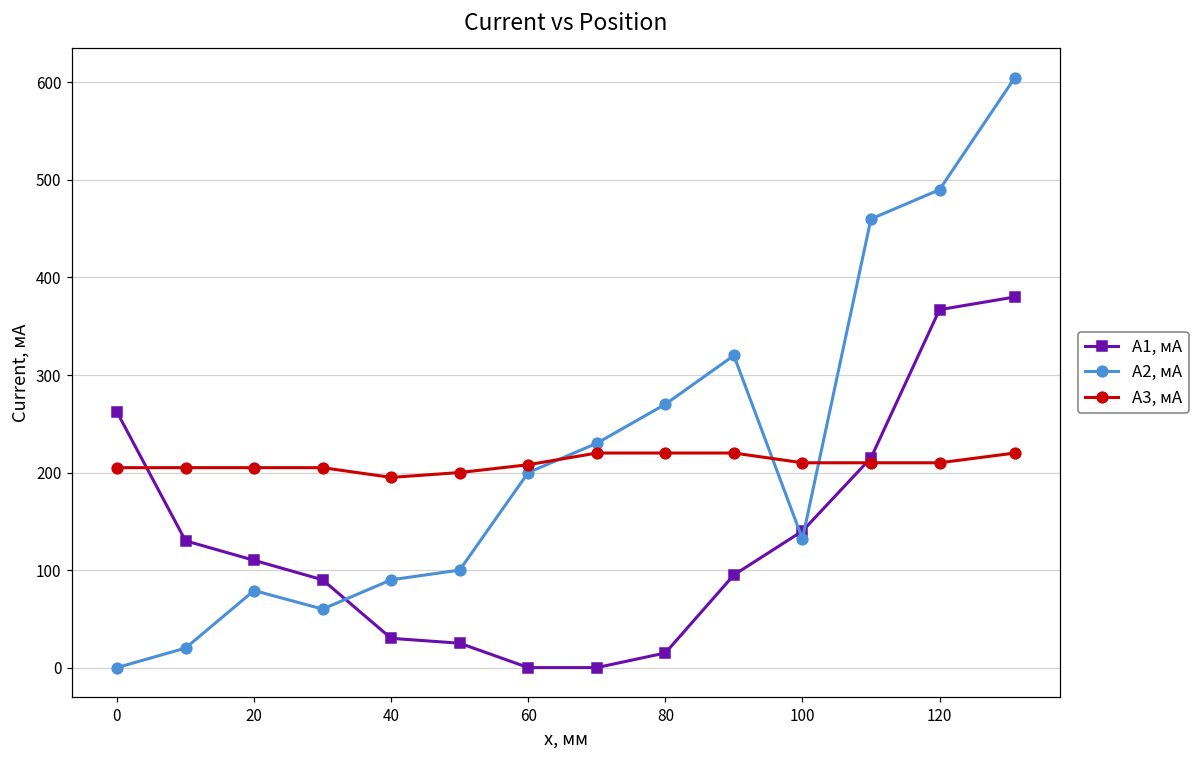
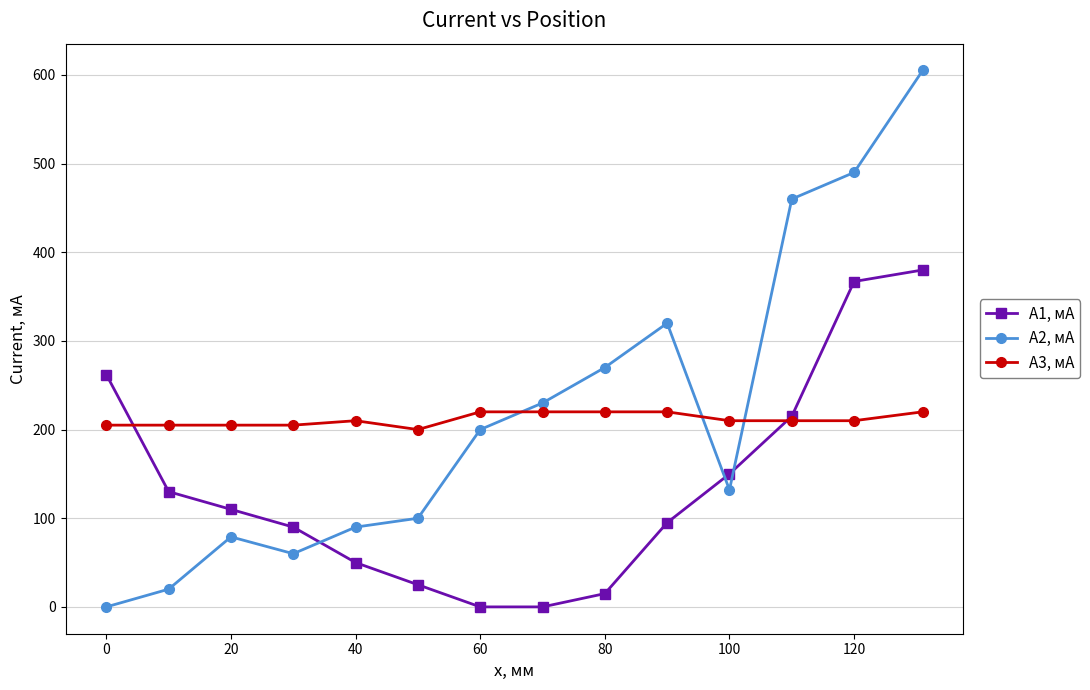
A1, мА, 40: 30 -> 50
A3, мА, 40: 200 -> 210
A3, мА, 60: 210 -> 220
A1, мА, 100: 140 -> 150
